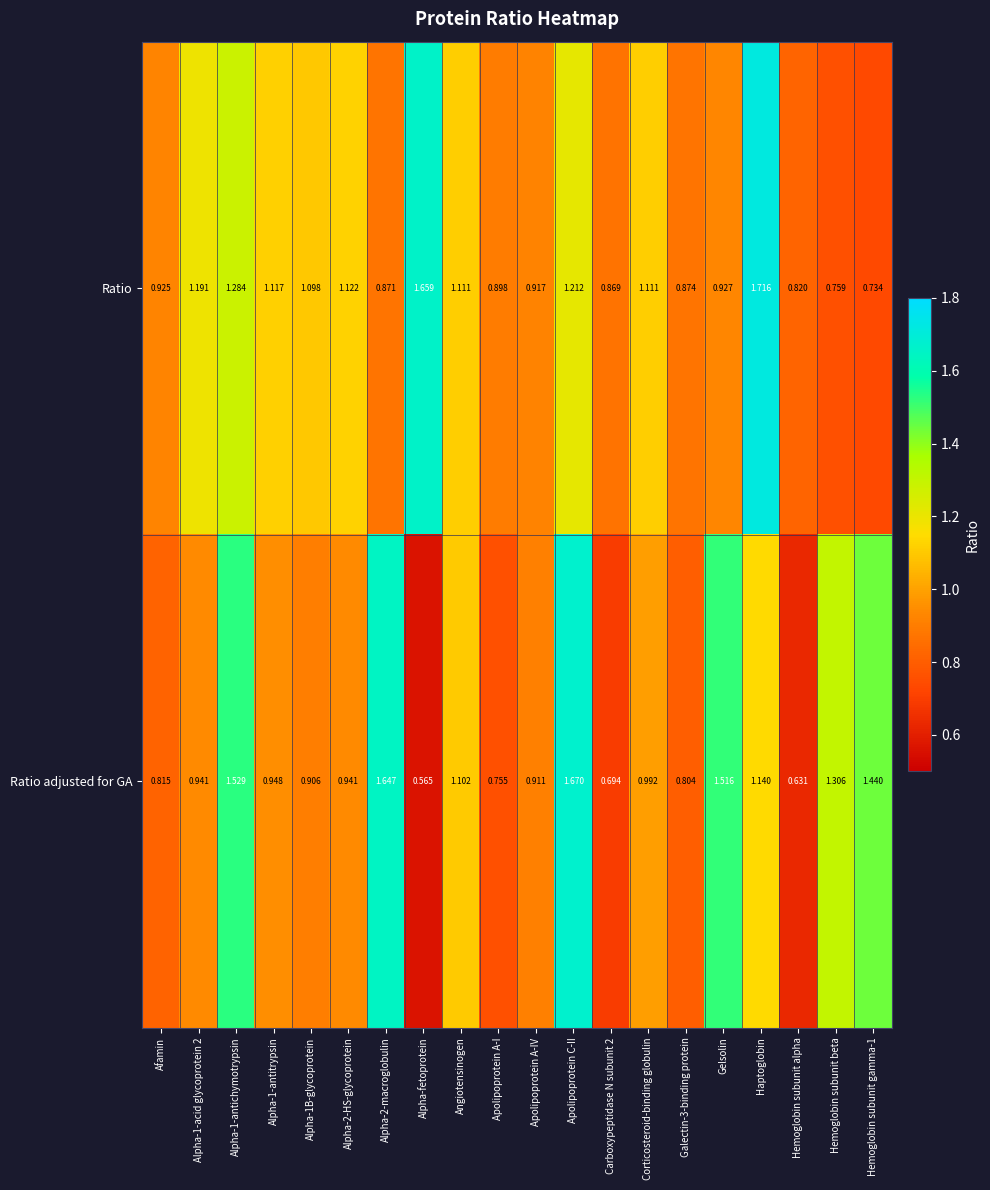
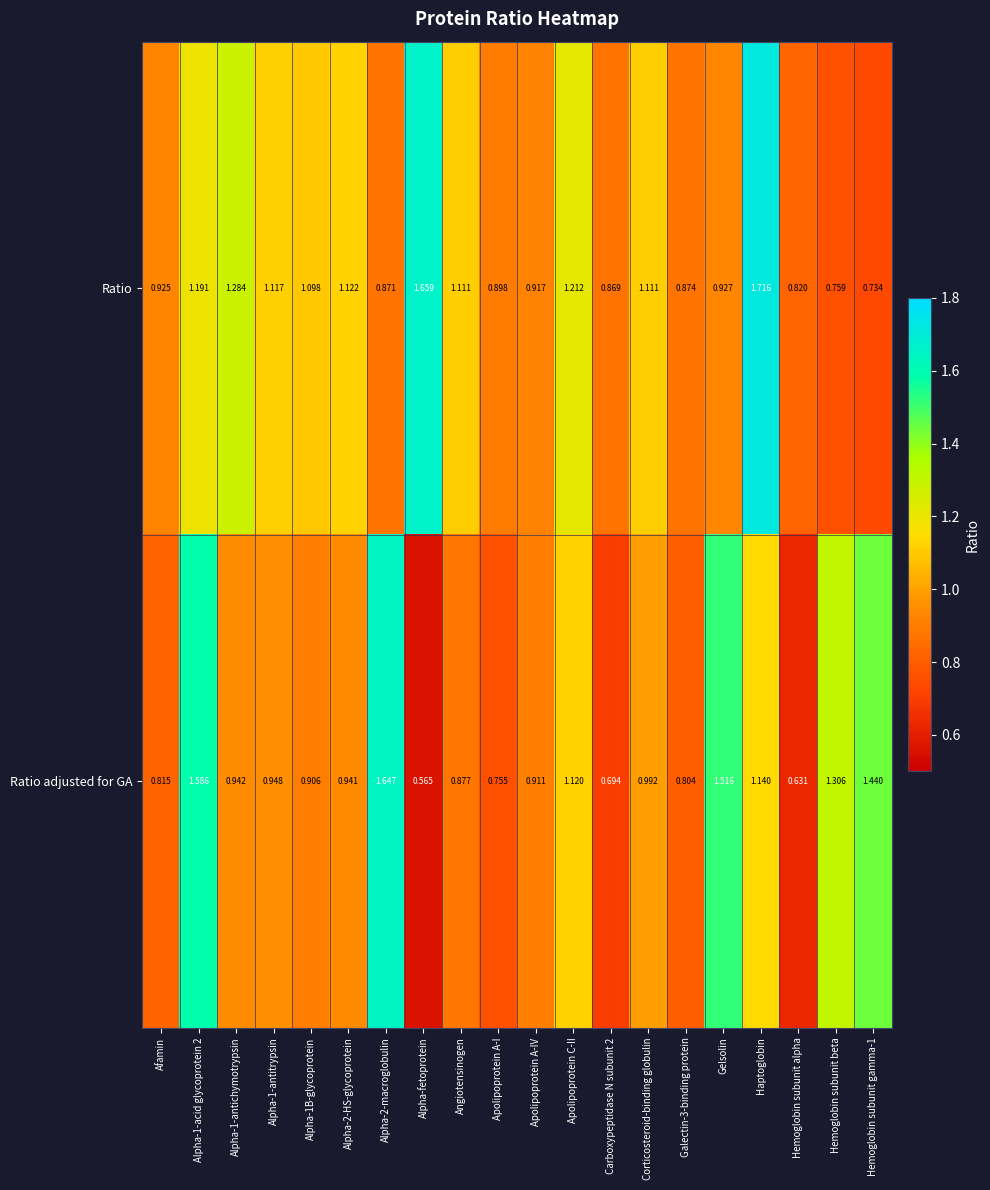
Ratio adjusted for GA, Alpha-1-acid glycoprotein 2: 0.941 -> 1.586
Ratio adjusted for GA, Alpha-1-antichymotrypsin: 1.529 -> 0.942
Ratio adjusted for GA, Angiotensinogen: 1.102 -> 0.877
Ratio adjusted for GA, Apolipoprotein C-II: 1.670 -> 1.120
